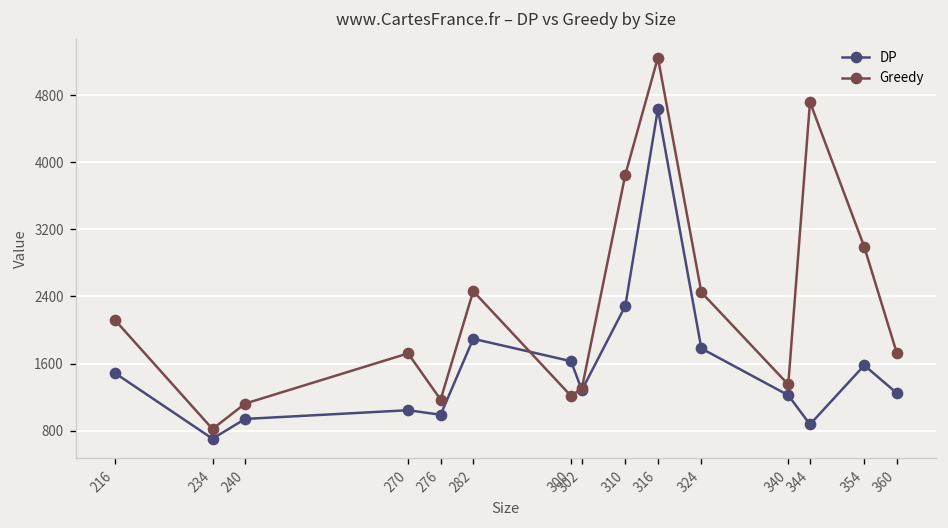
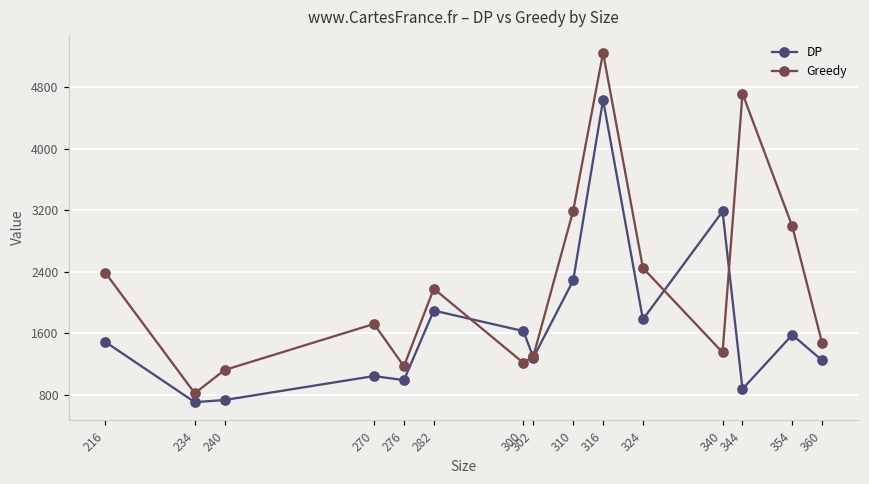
Greedy, 216: 2100 -> 2400
DP, 240: 900 -> 700
Greedy, 282: 2500 -> 2200
Greedy, 310: 3900 -> 3200
DP, 340: 1200 -> 3200
Greedy, 360: 1700 -> 1500
